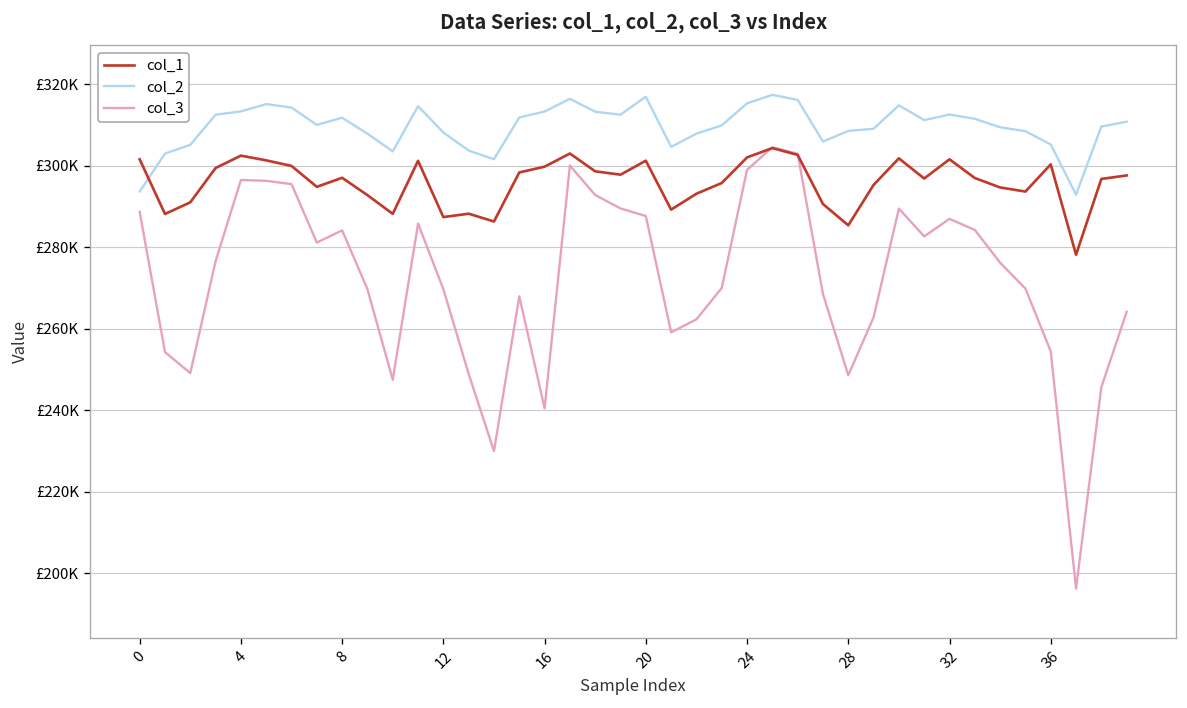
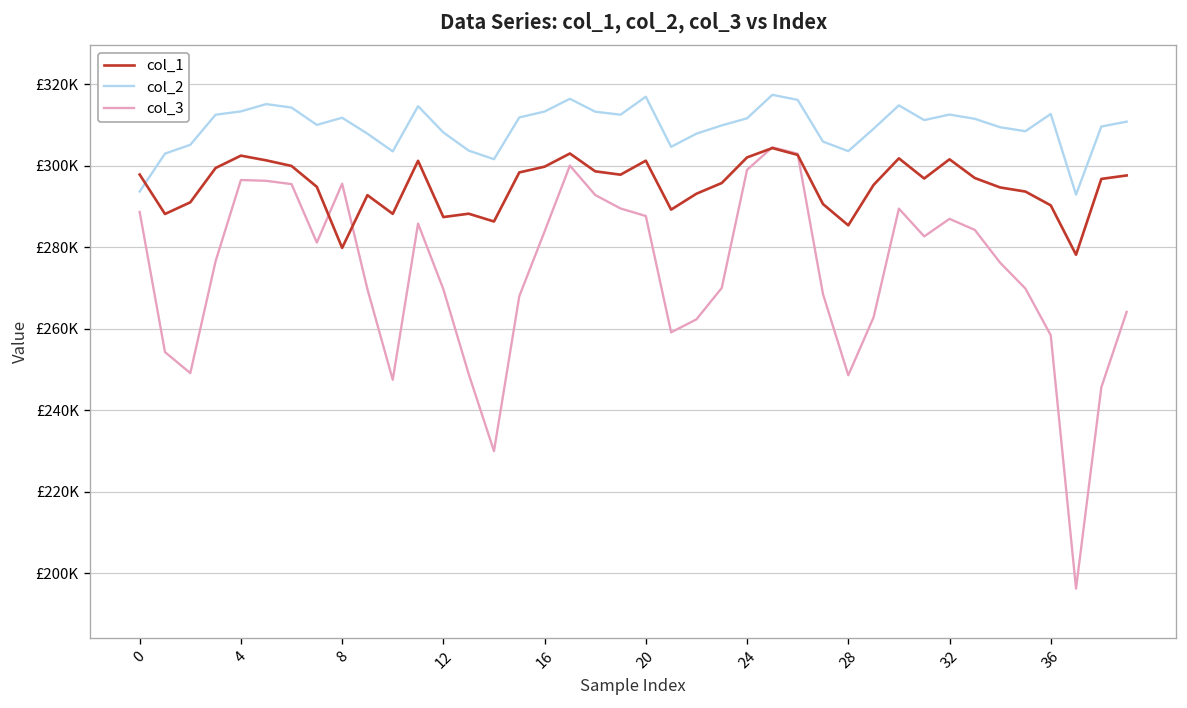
col_1, 0: £302000 -> £298000
col_1, 8: £297000 -> £280000
col_3, 8: £284000 -> £296000
col_3, 16: £240000 -> £284000
col_2, 24: £315000 -> £312000
col_2, 28: £309000 -> £304000
col_1, 36: £300000 -> £290000
col_2, 36: £305000 -> £313000
col_3, 36: £254000 -> £258000
